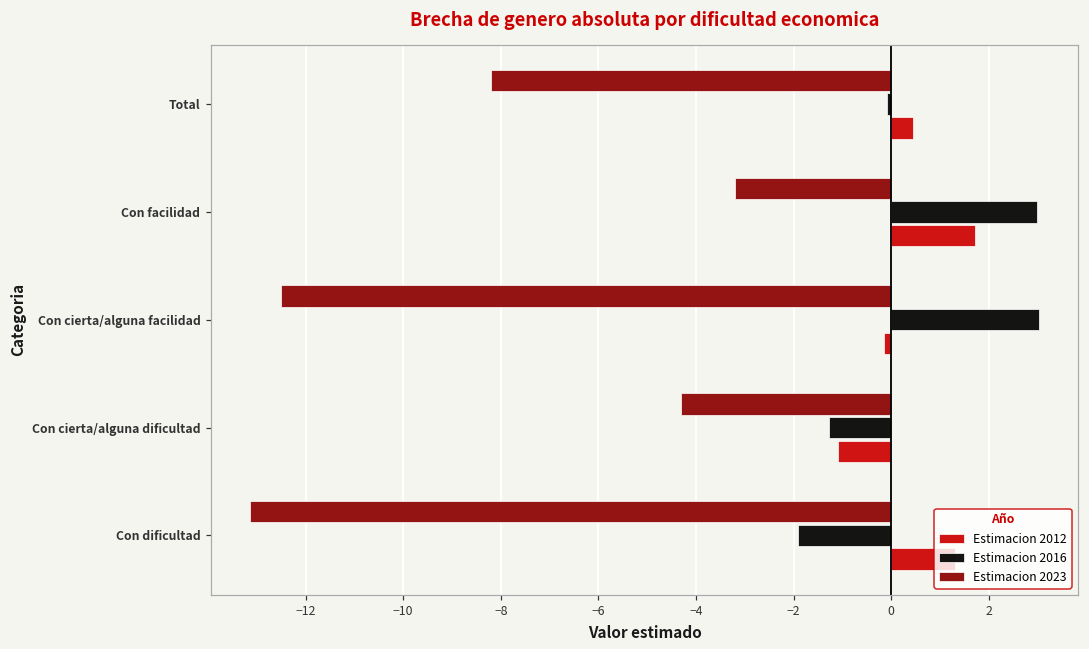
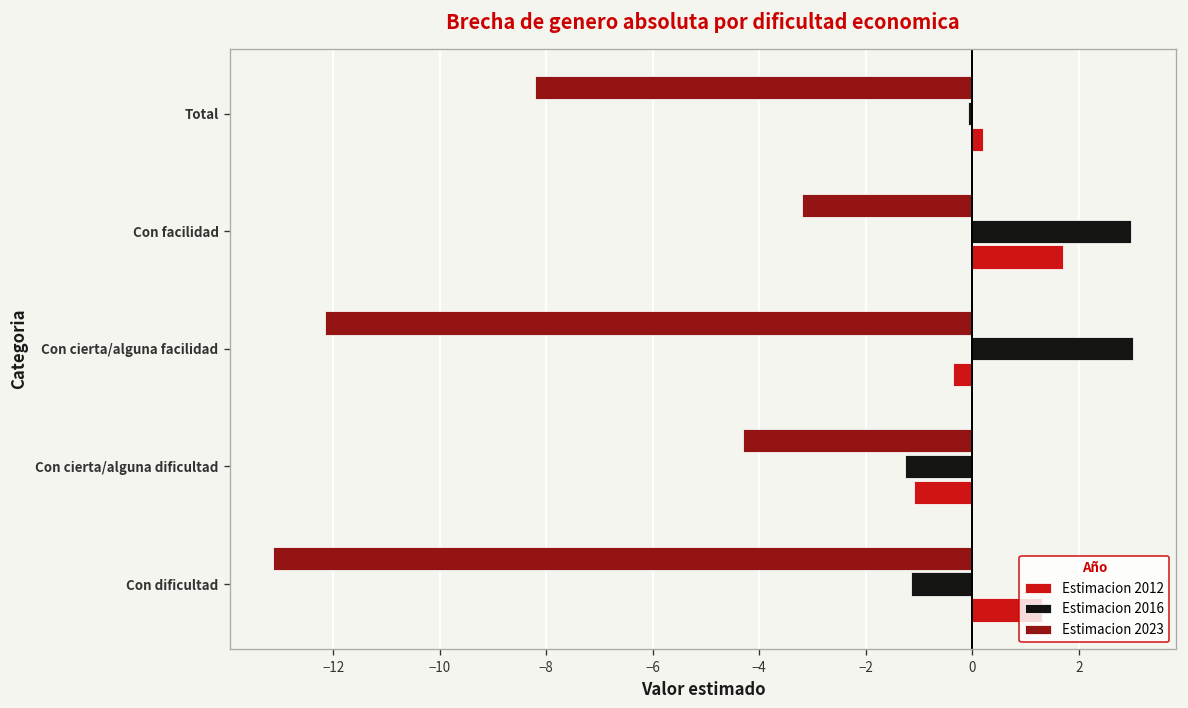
Estimacion 2012, Total: 0.5 -> 0.2
Estimacion 2023, Con cierta/alguna facilidad: -12.5 -> -12.2
Estimacion 2012, Con cierta/alguna facilidad: -0.2 -> -0.4
Estimacion 2016, Con dificultad: -1.9 -> -1.2
